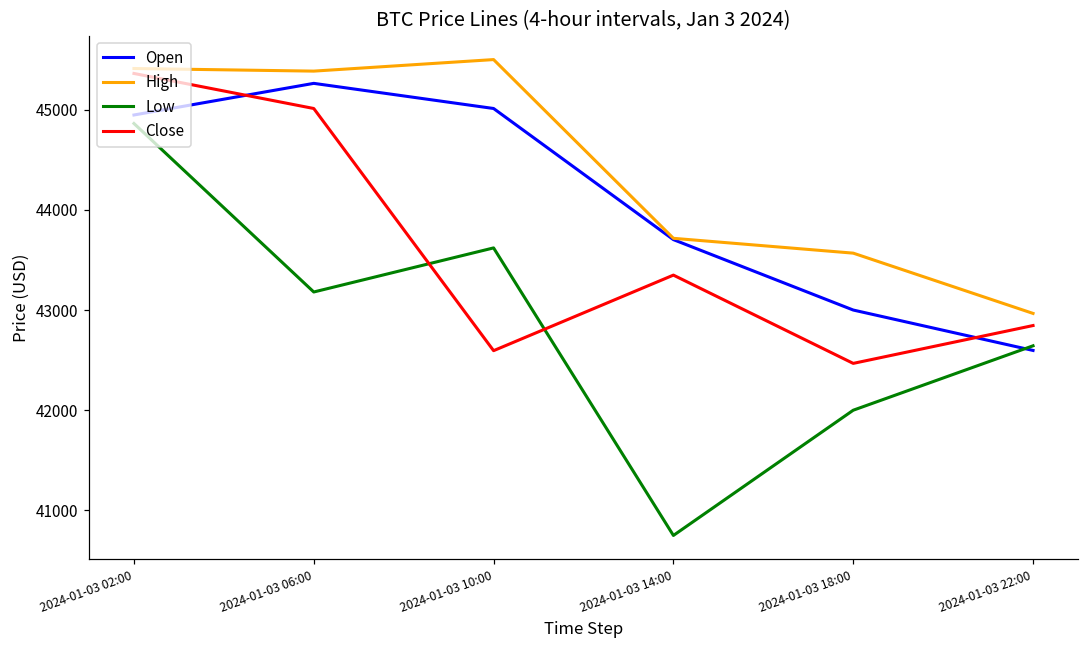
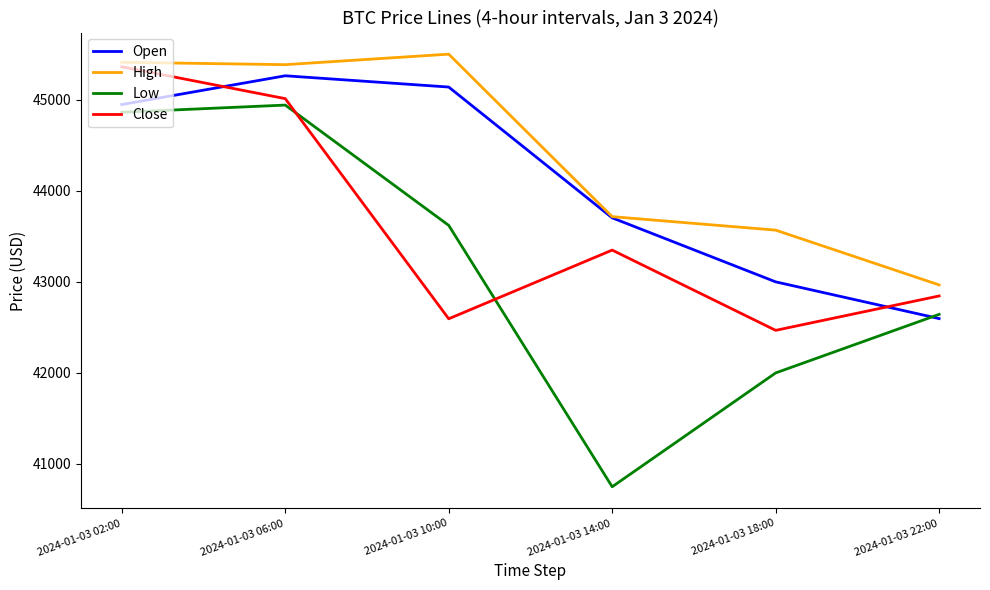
Low, 2024-01-03 06:00: 43200 -> 44900
Open, 2024-01-03 10:00: 45000 -> 45100
